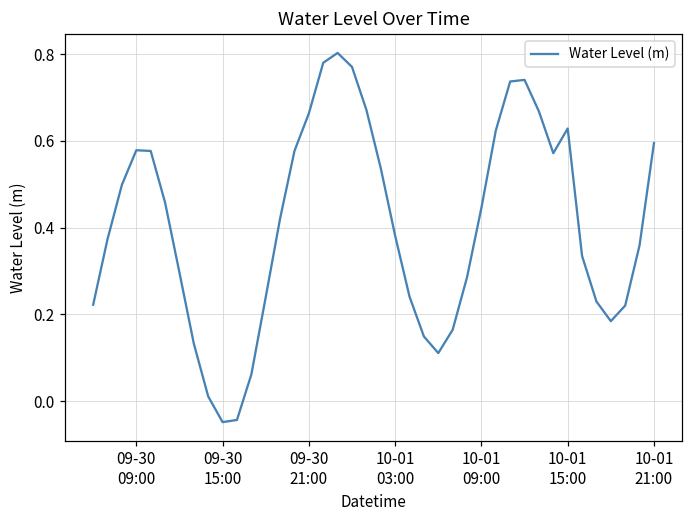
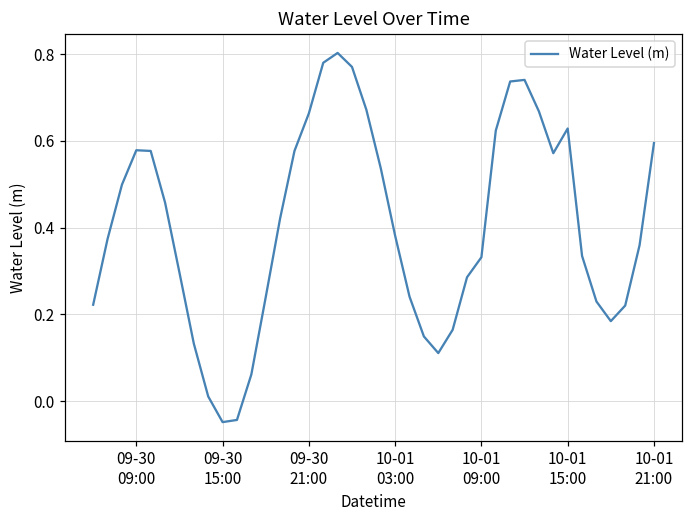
10-01 09:00: 0.45 -> 0.33
